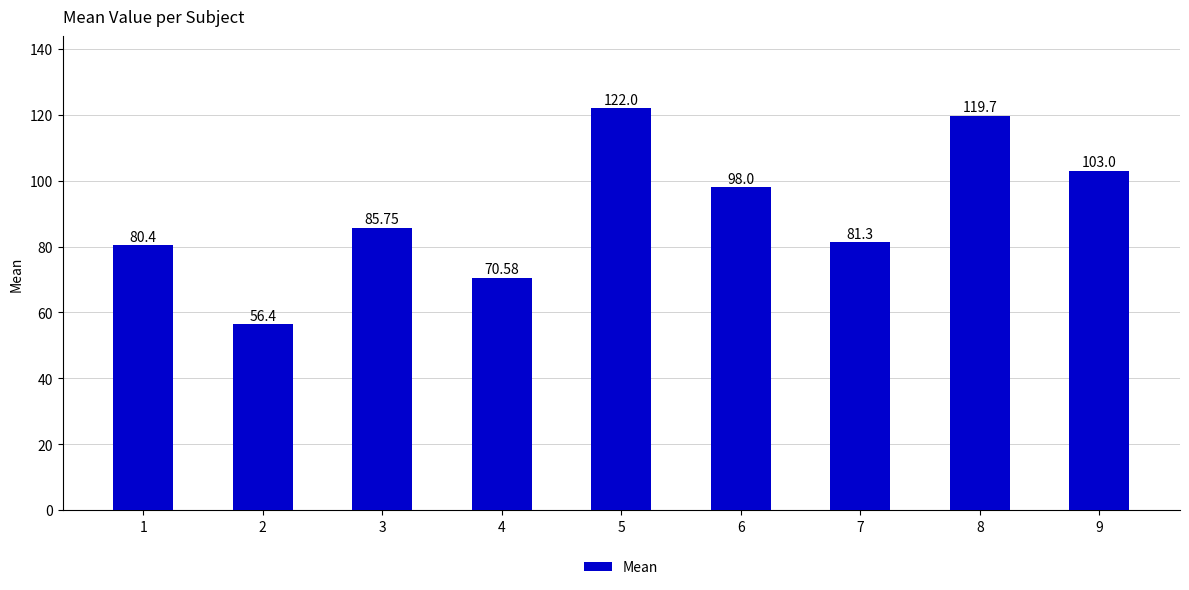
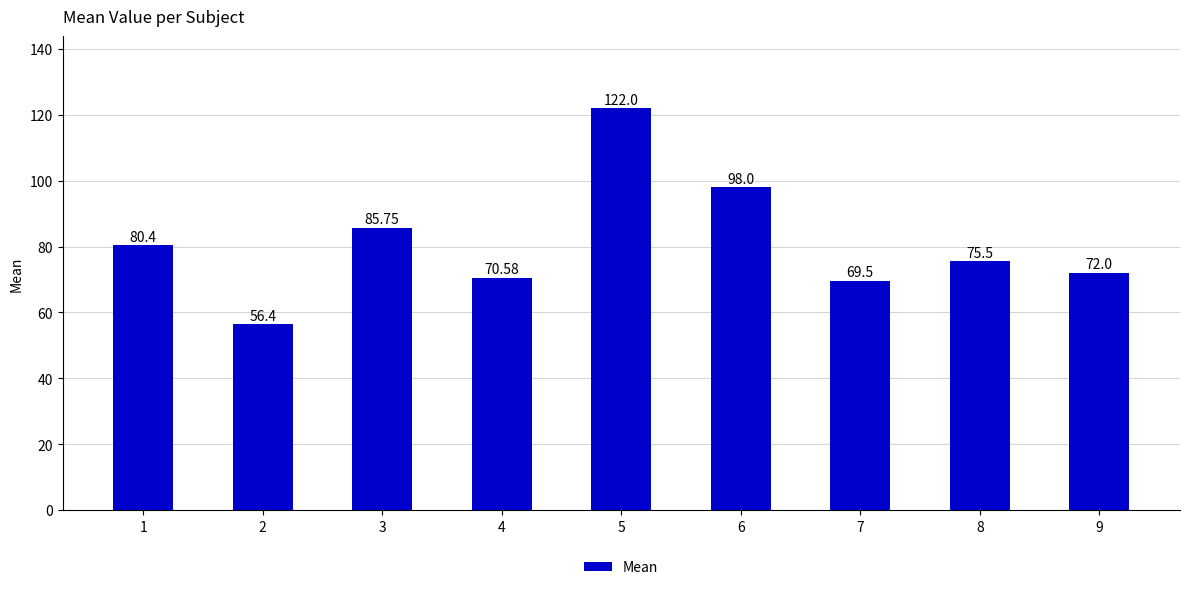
7: 81.3 -> 69.5
8: 119.7 -> 75.5
9: 103.0 -> 72.0
